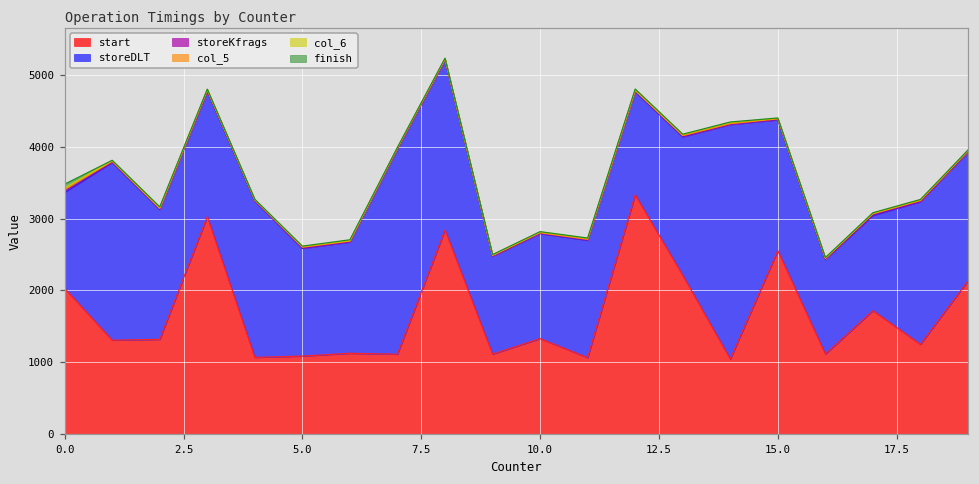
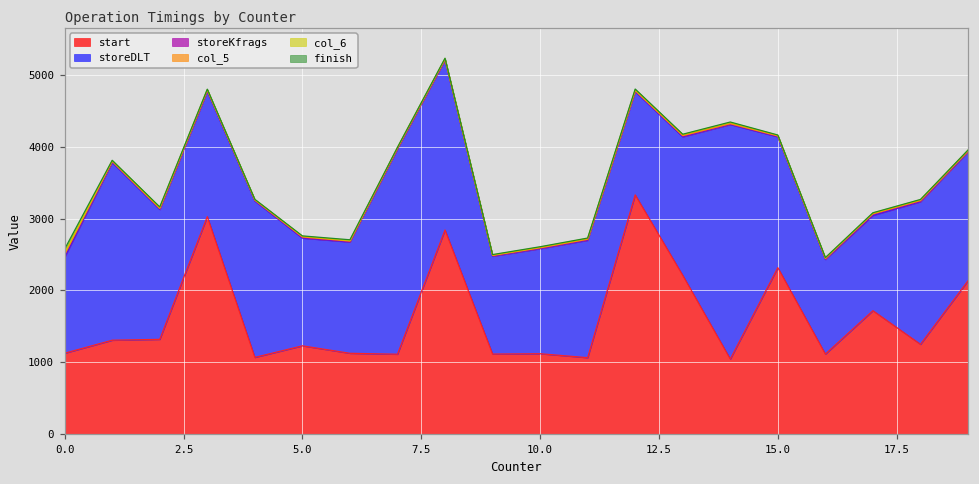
start, 0.0: 2000 -> 1100
start, 5.0: 1100 -> 1200
start, 10.0: 1300 -> 1100
start, 15.0: 2600 -> 2300
